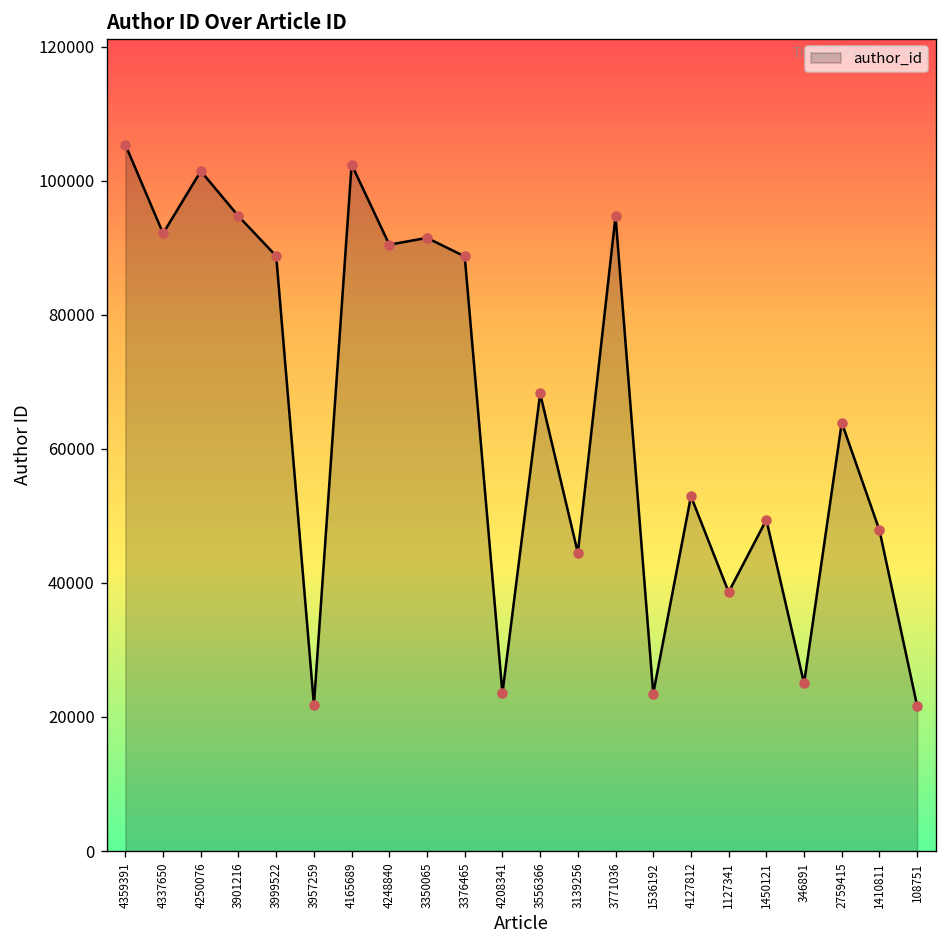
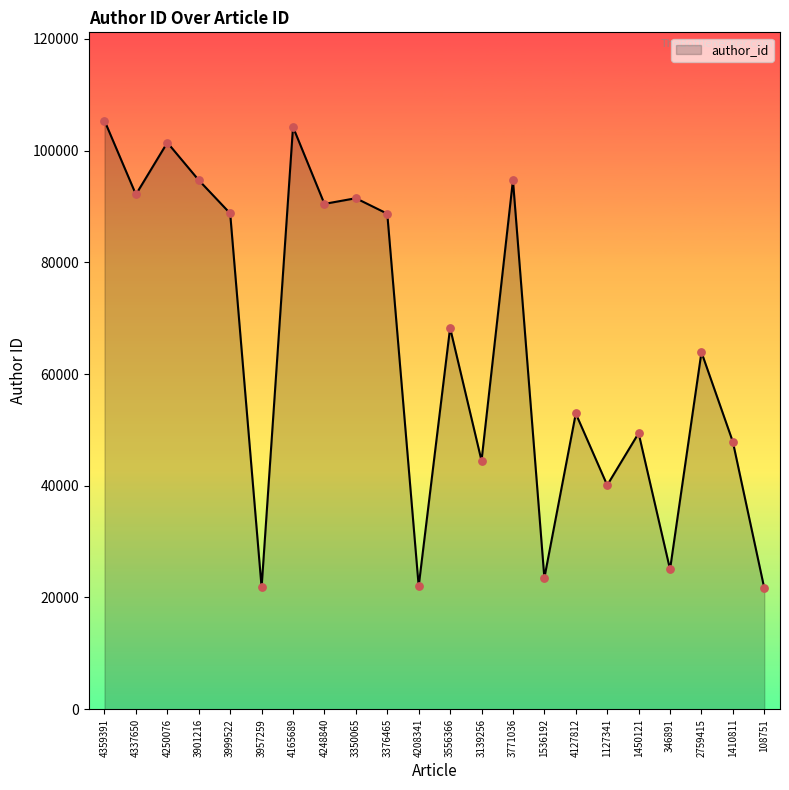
4165689: 102000 -> 104000
4208341: 24000 -> 22000
1127341: 39000 -> 40000
